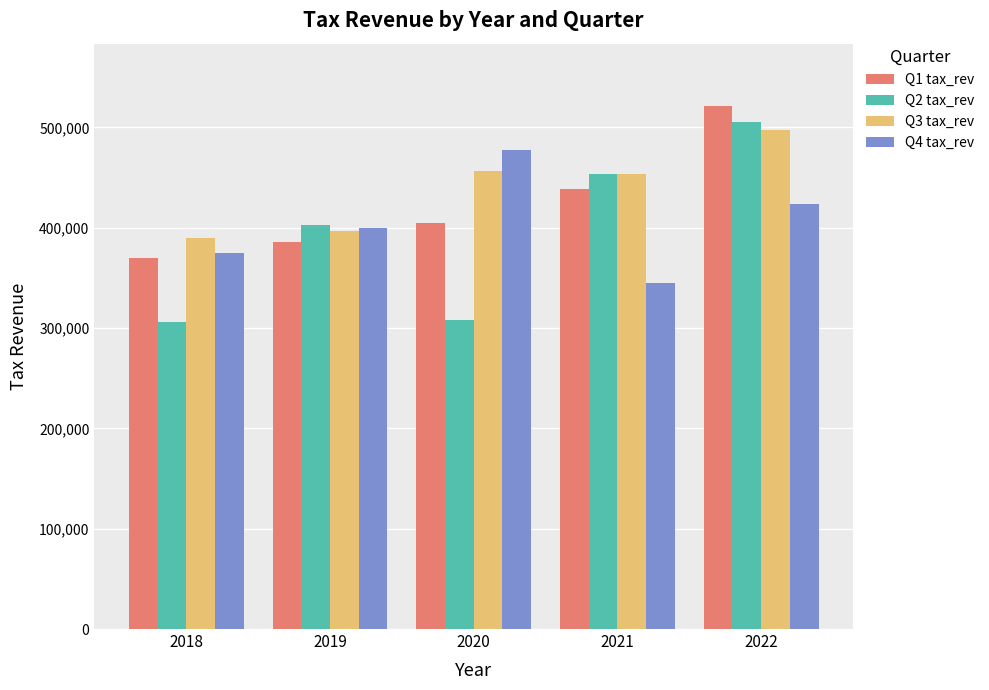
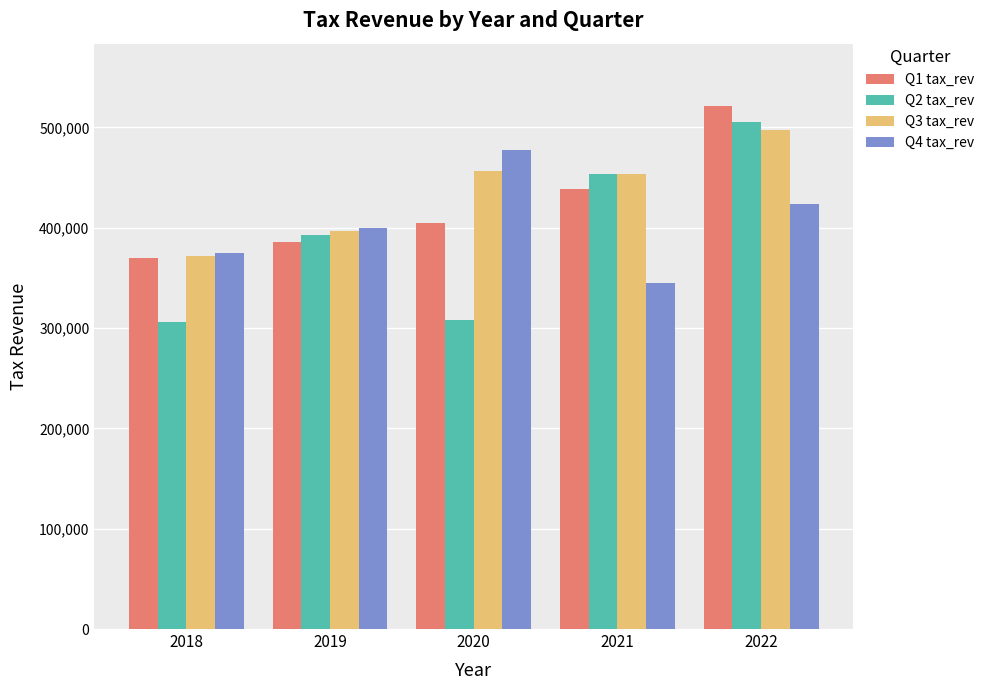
Q3 tax_rev, 2018: 390,000 -> 372,000
Q2 tax_rev, 2019: 403,000 -> 393,000
